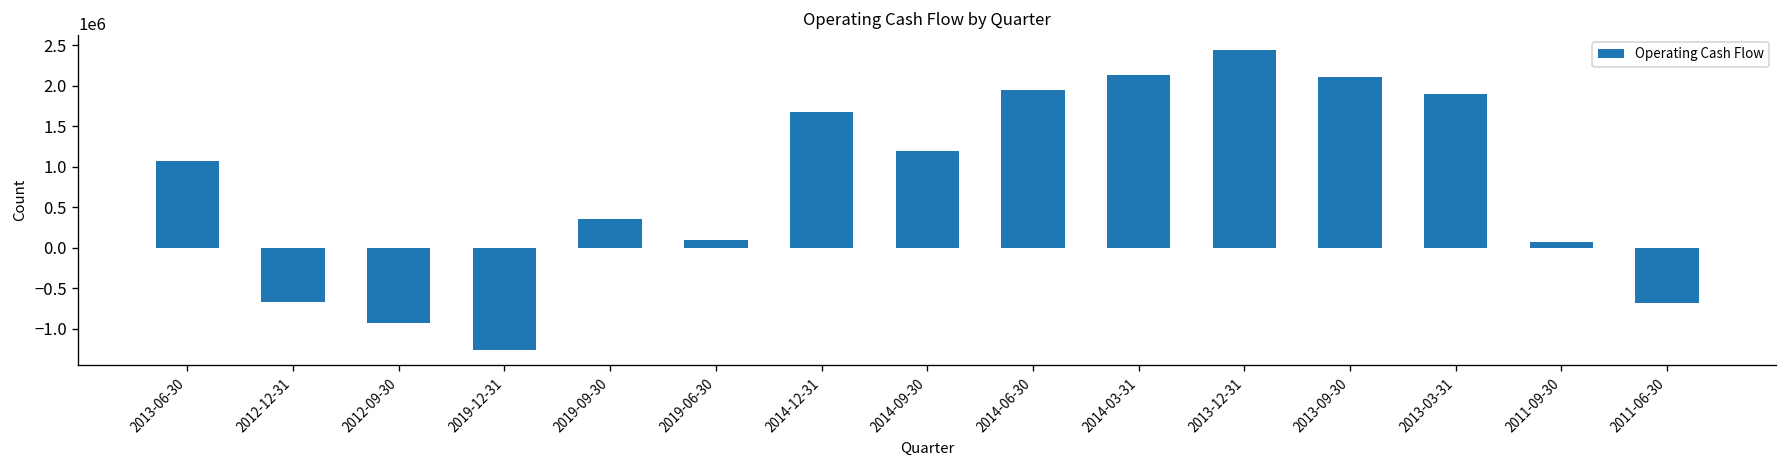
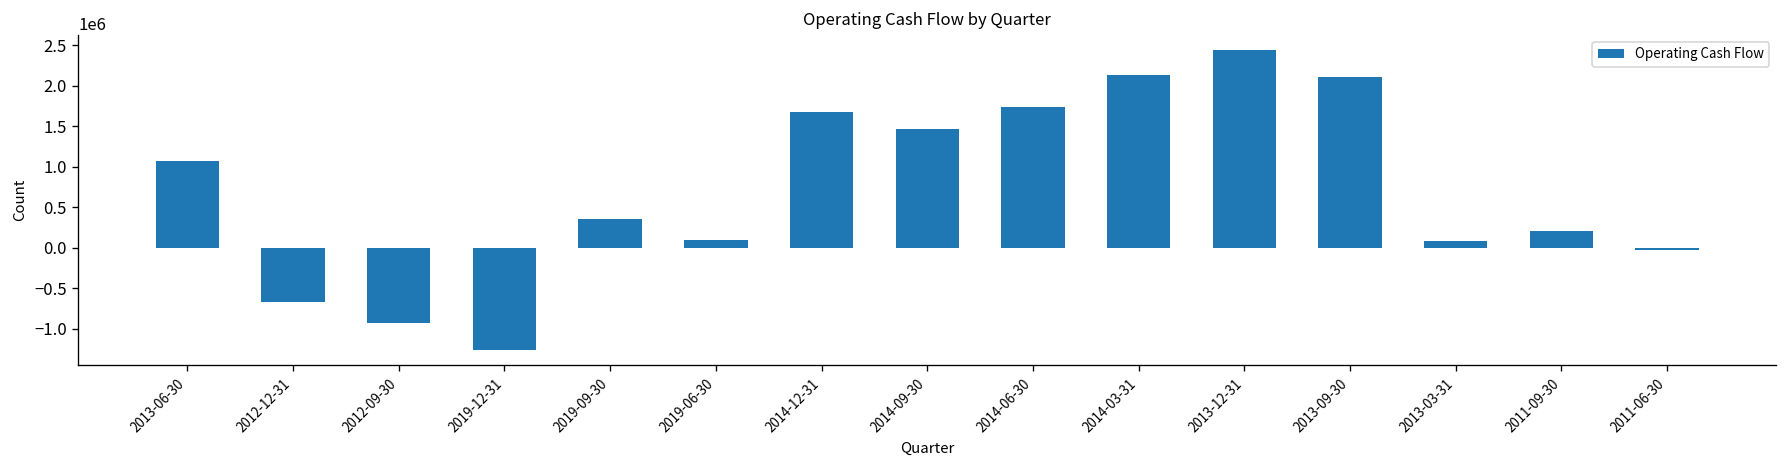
2014-09-30: 1200000 -> 1500000
2014-06-30: 1900000 -> 1700000
2013-03-31: 1900000 -> 100000
2011-09-30: 100000 -> 200000
2011-06-30: -700000 -> 0
